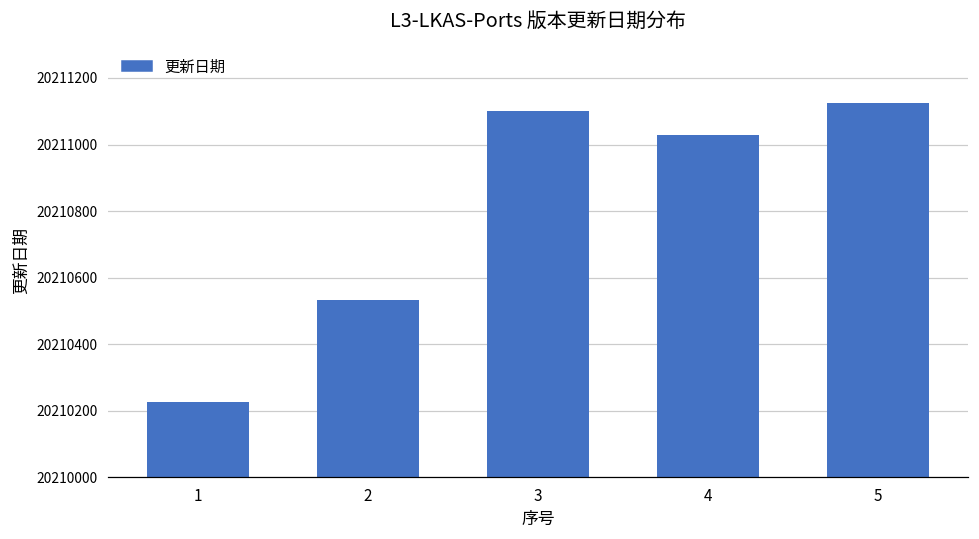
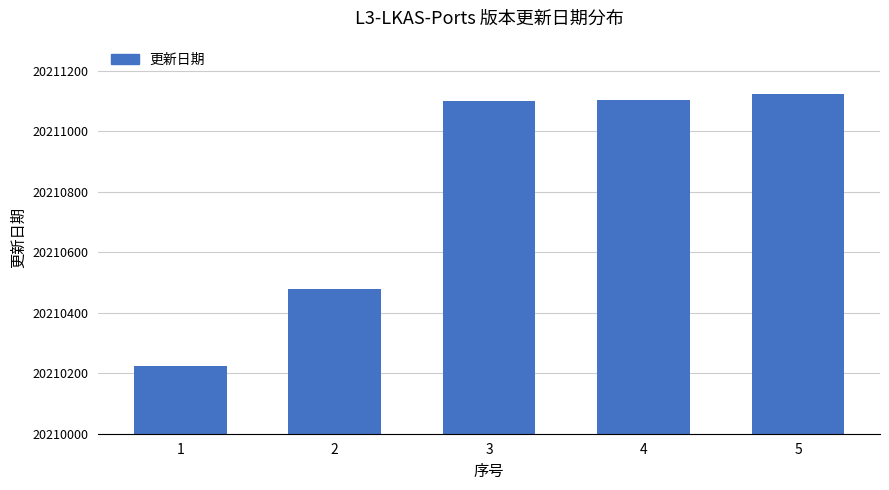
2: 20210530 -> 20210480
4: 20211030 -> 20211100
